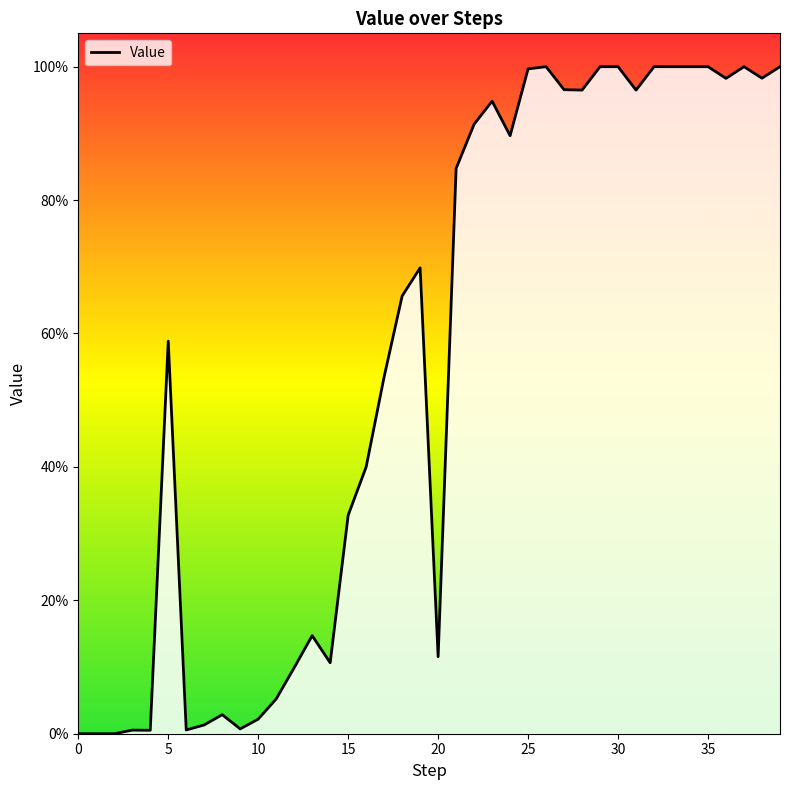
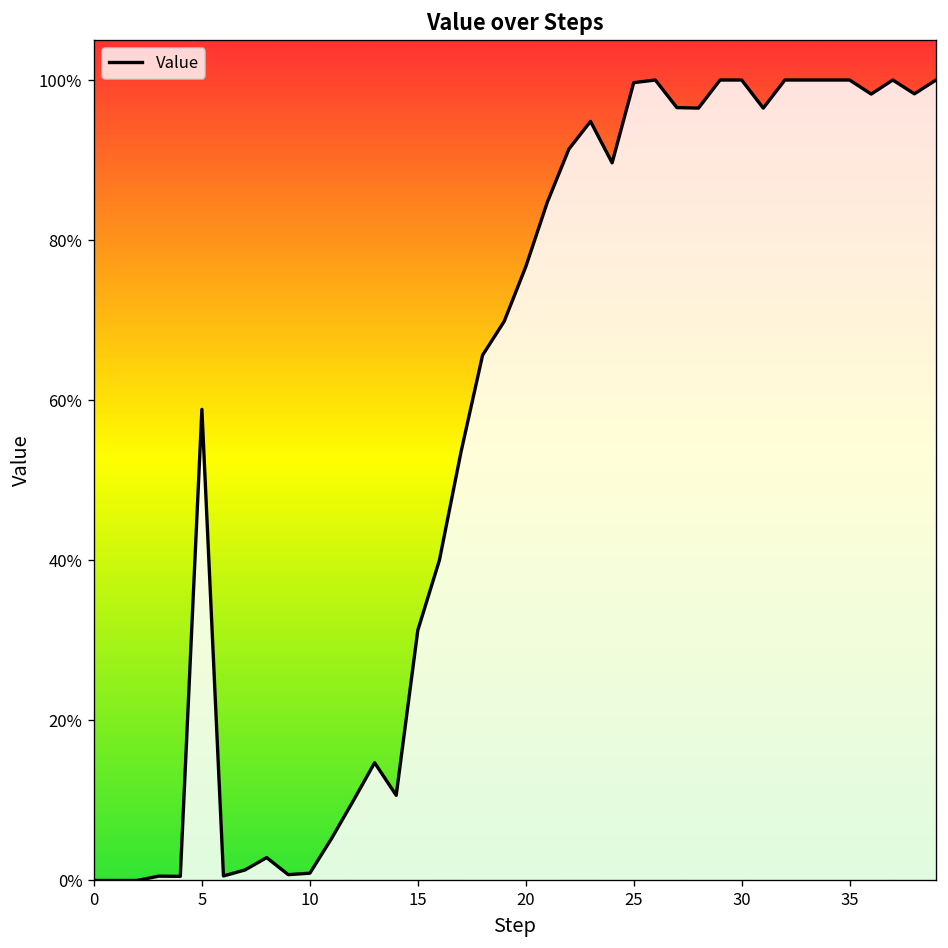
10: 2% -> 1%
15: 33% -> 31%
20: 12% -> 77%
